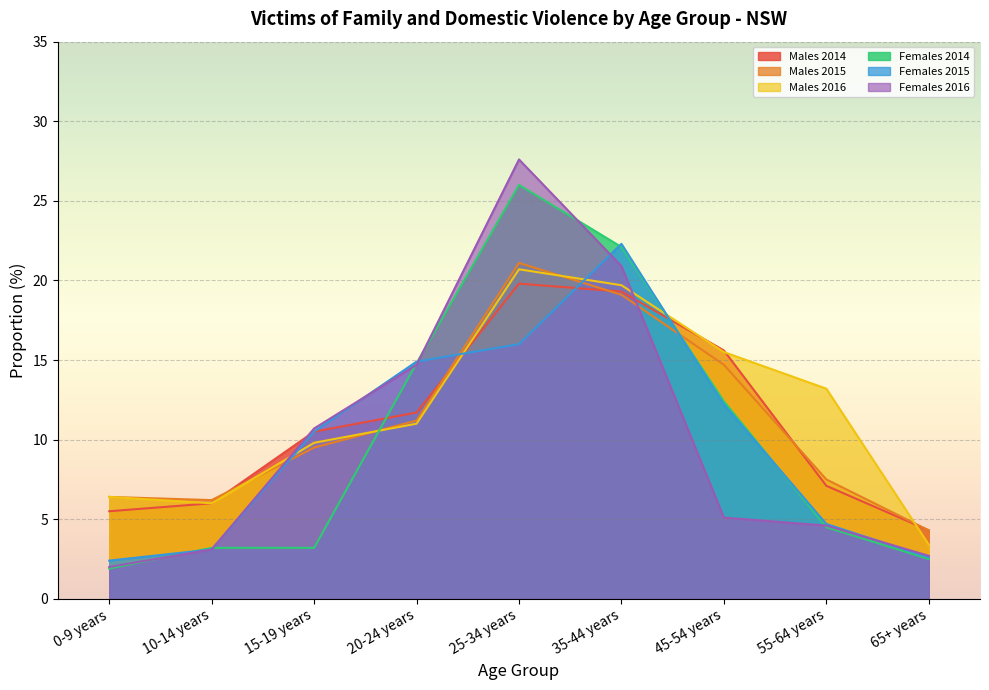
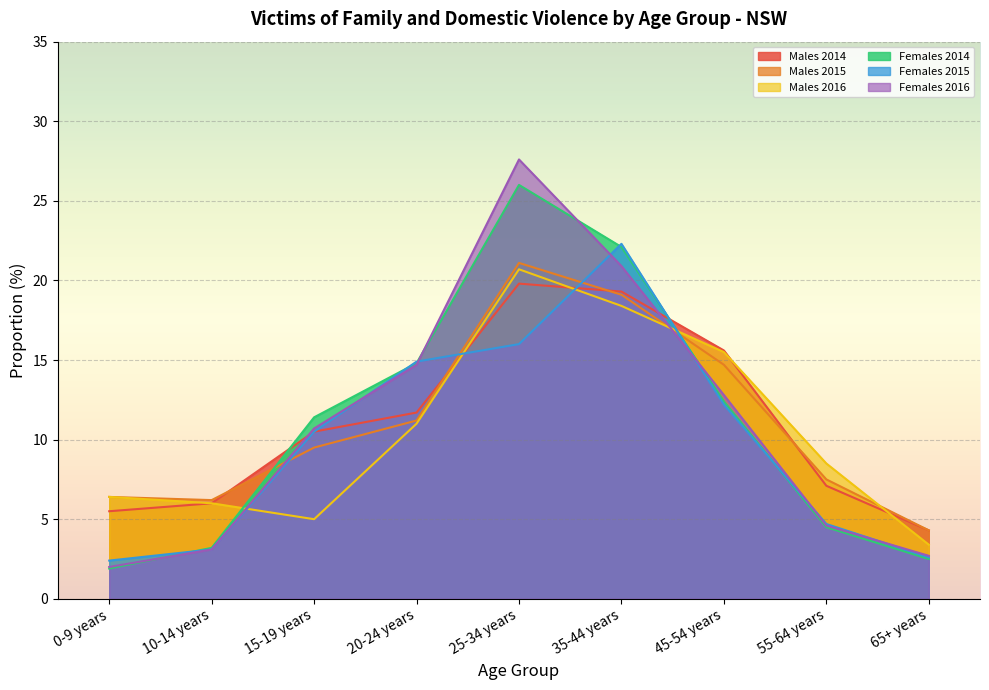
Males 2016, 15-19 years: 9.8 -> 5.0
Females 2014, 15-19 years: 3.2 -> 11.4
Males 2016, 35-44 years: 19.7 -> 18.4
Females 2016, 45-54 years: 5.1 -> 12.8
Males 2016, 55-64 years: 13.2 -> 8.5
